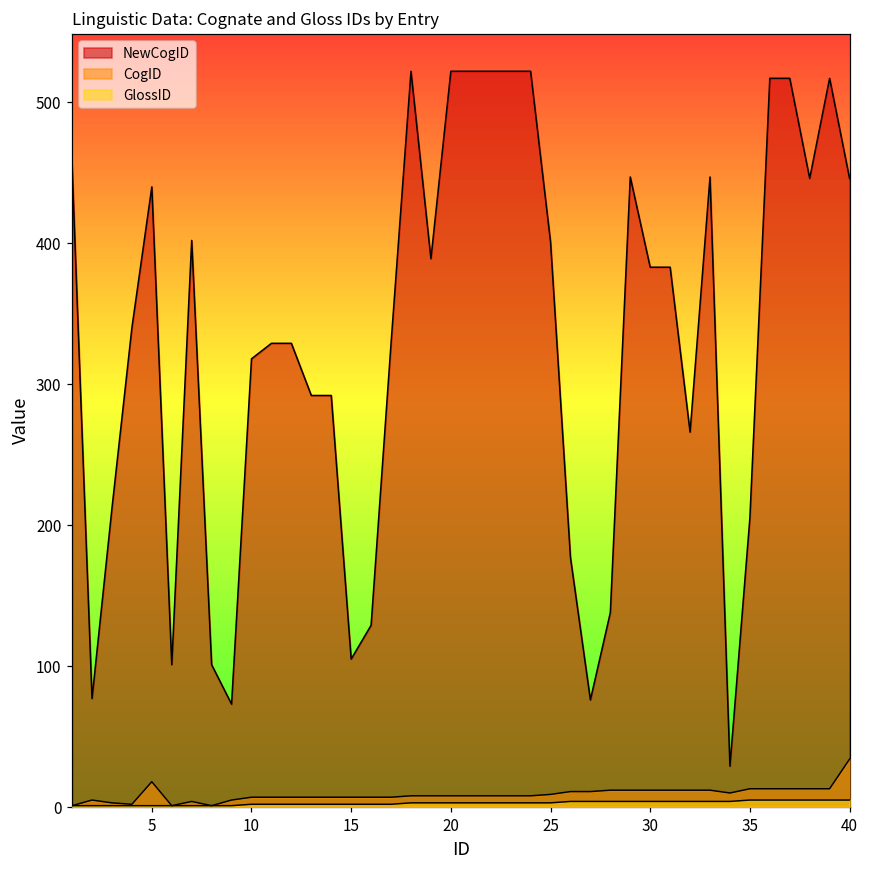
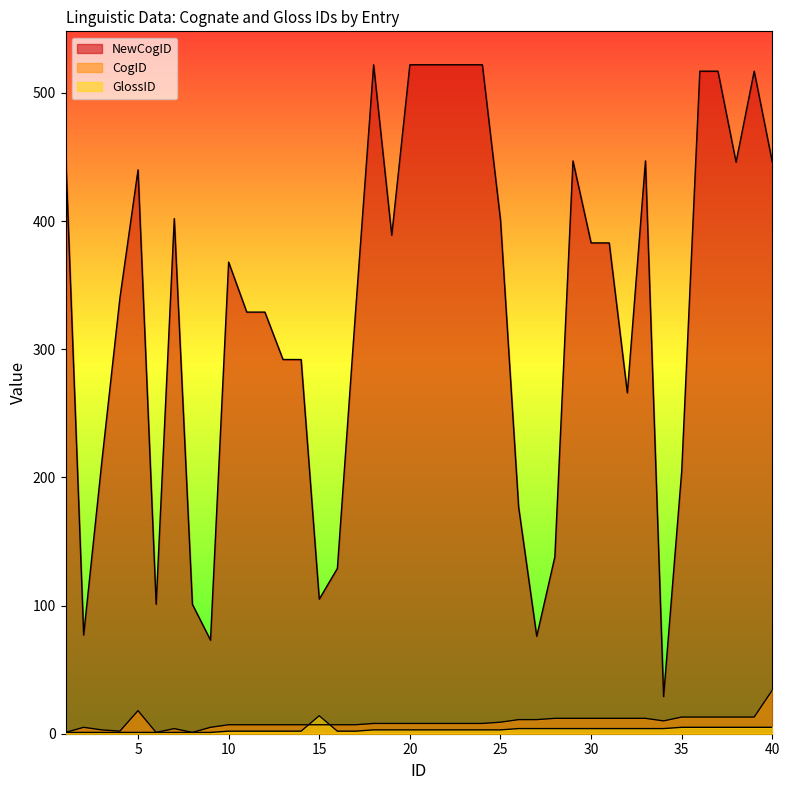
NewCogID, 10: 318 -> 368
GlossID, 15: 2 -> 14
